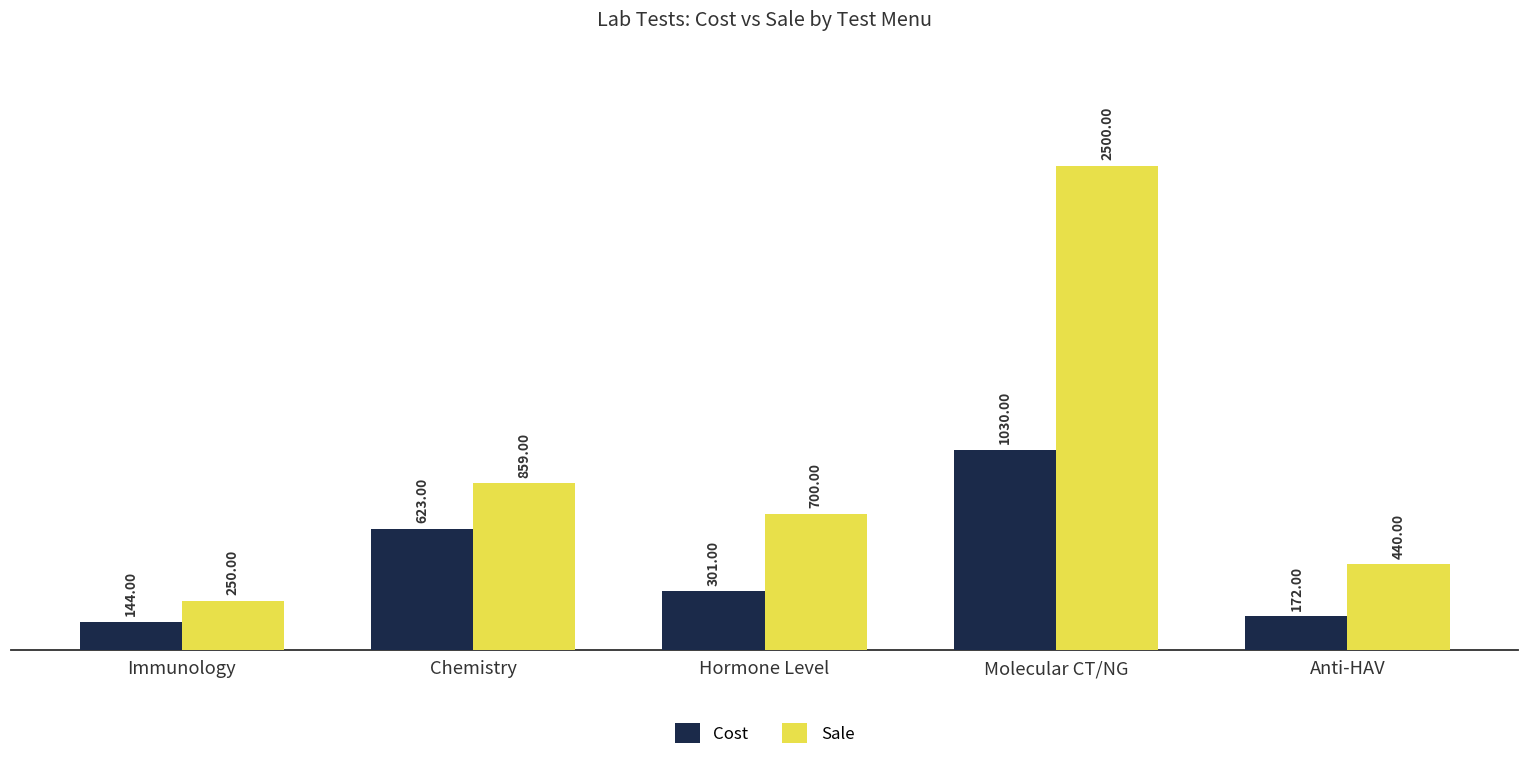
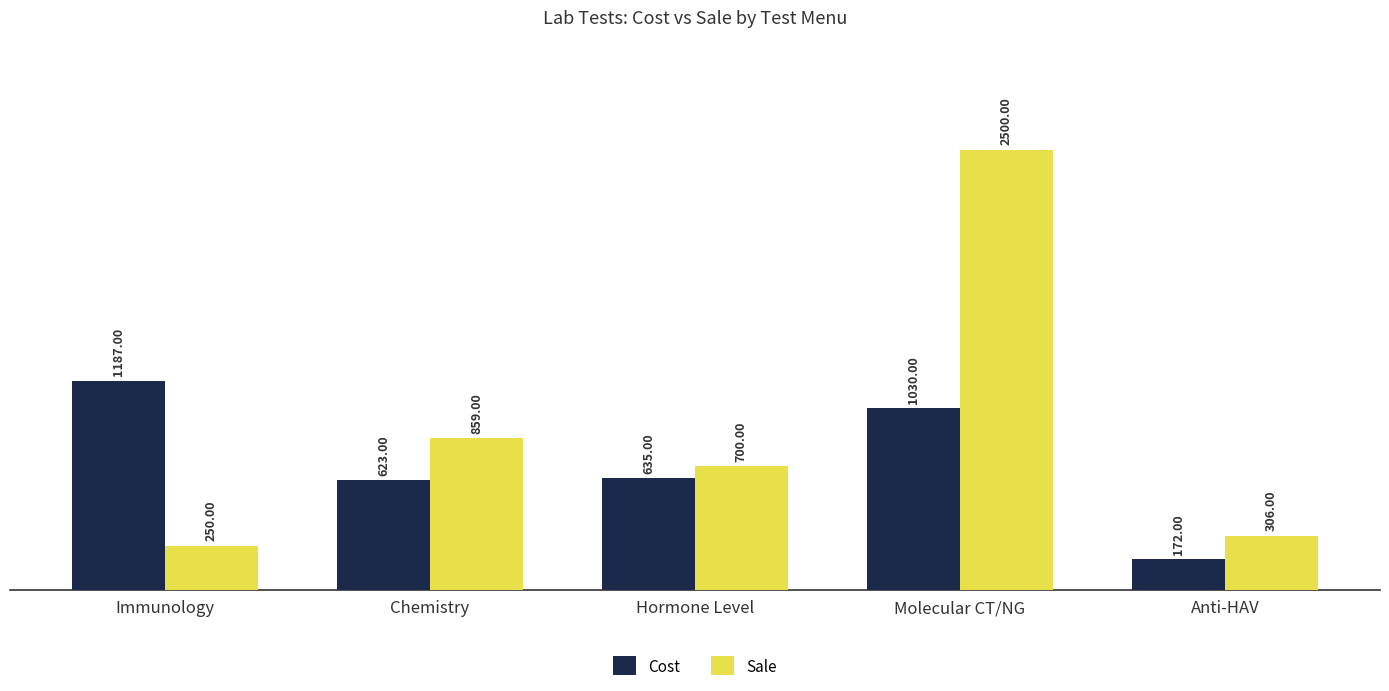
Cost, Immunology: 144.00 -> 1187.00
Cost, Hormone Level: 301.00 -> 635.00
Sale, Anti-HAV: 440.00 -> 306.00
